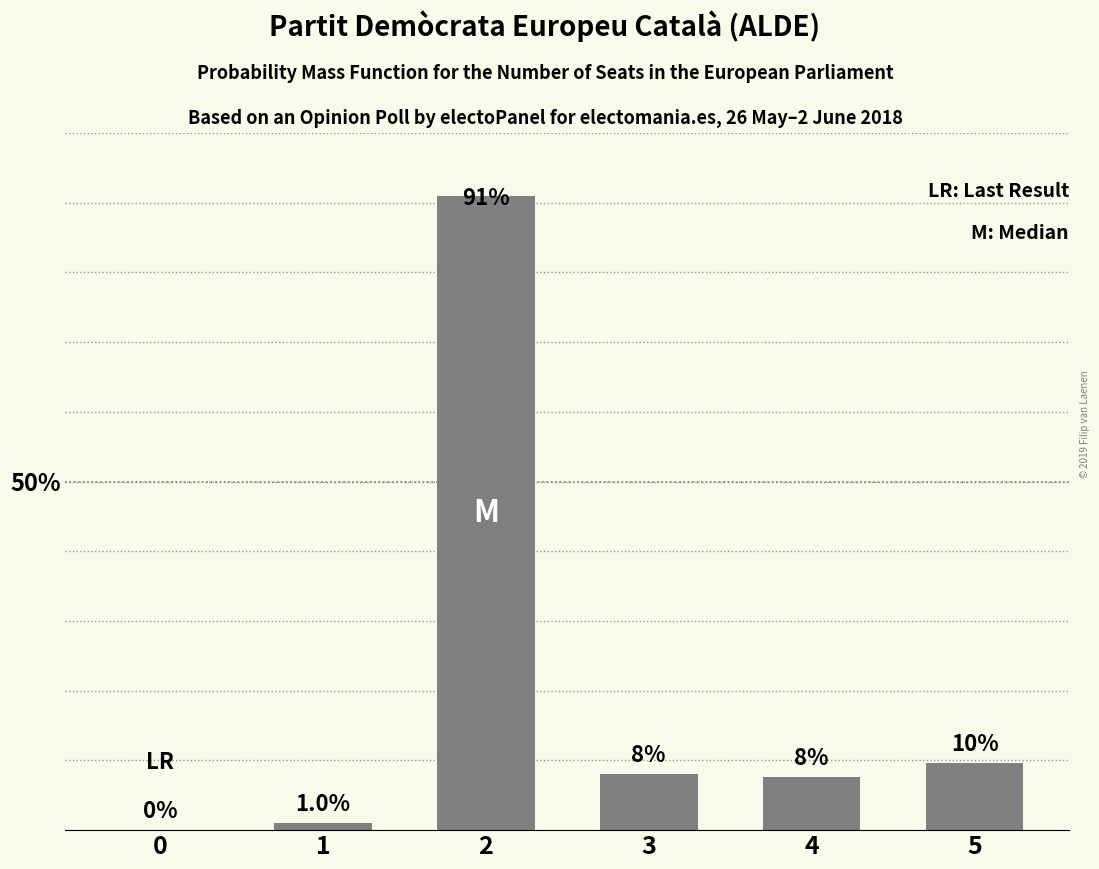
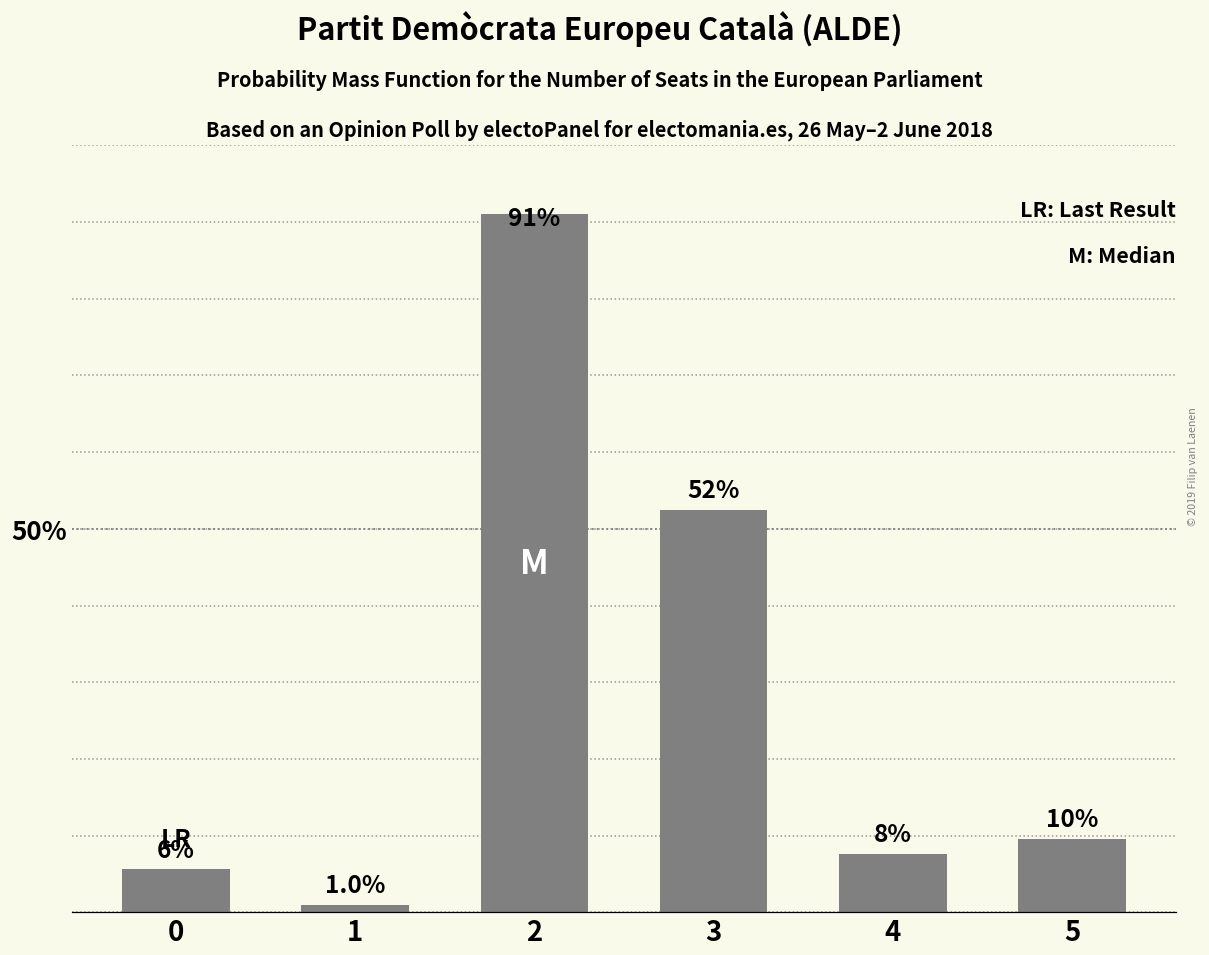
0: 0% -> 6%
3: 8% -> 52%
